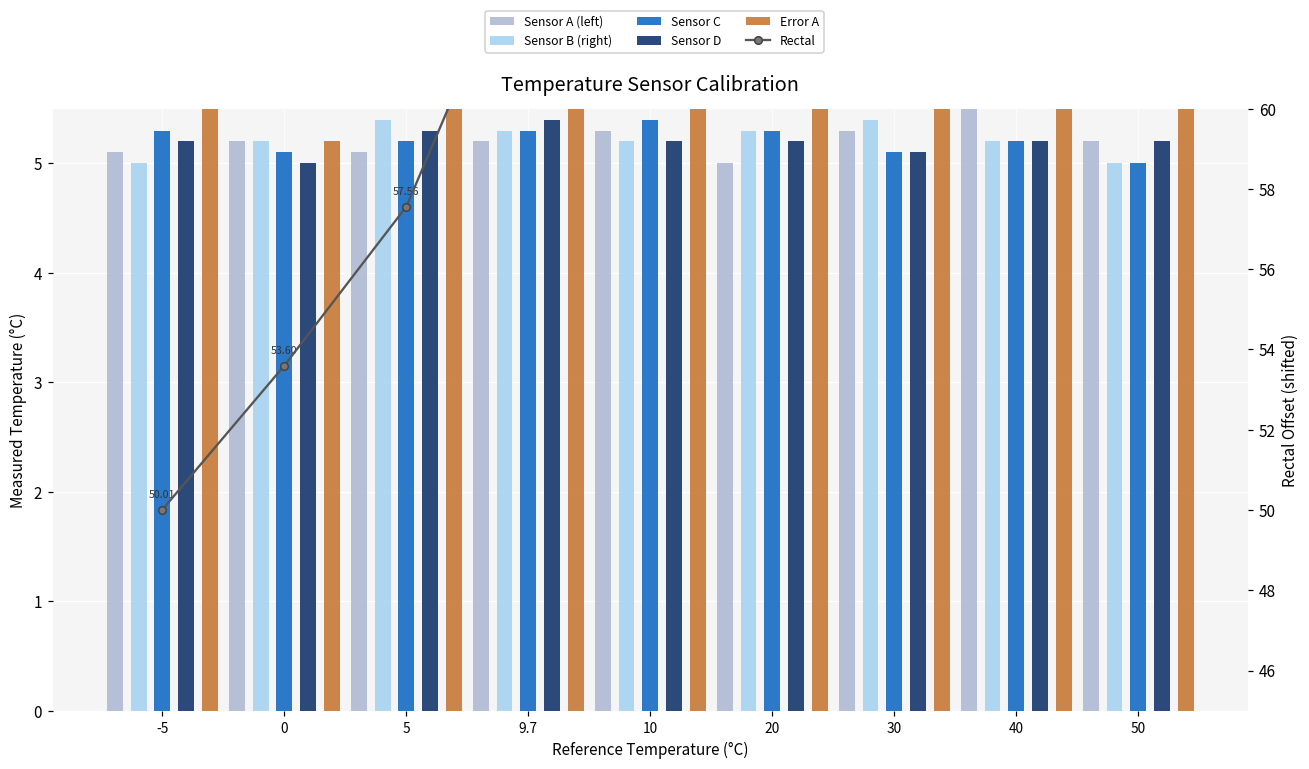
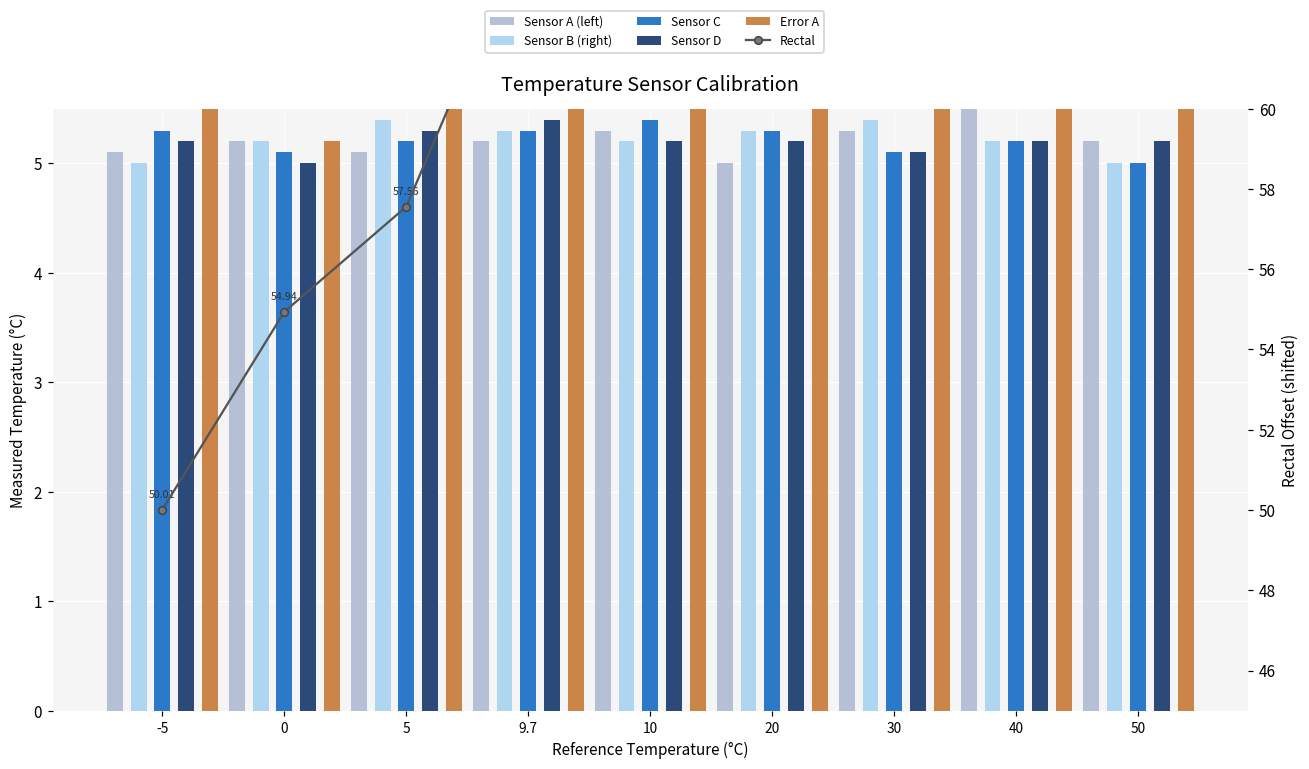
Rectal, 0: 53.60 -> 54.94
